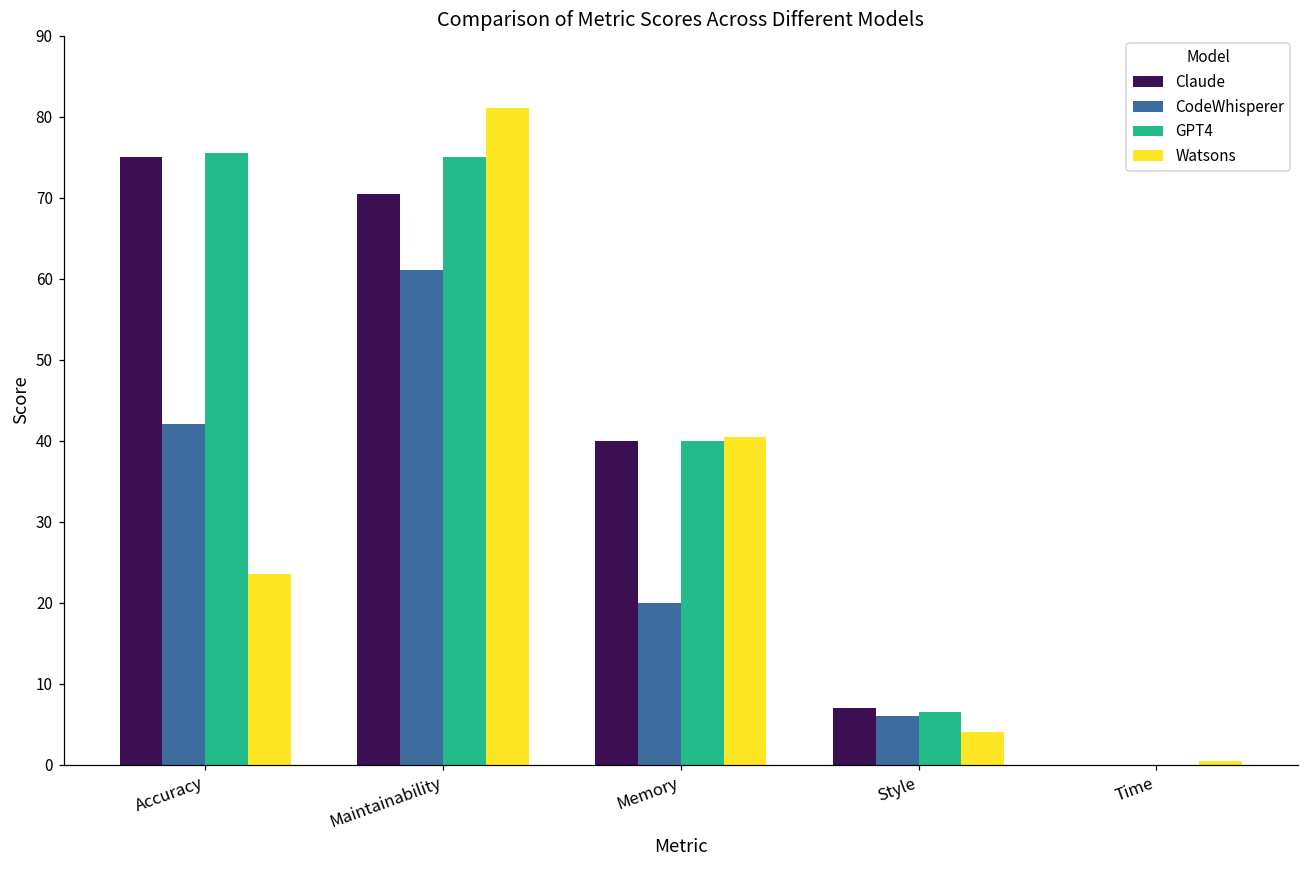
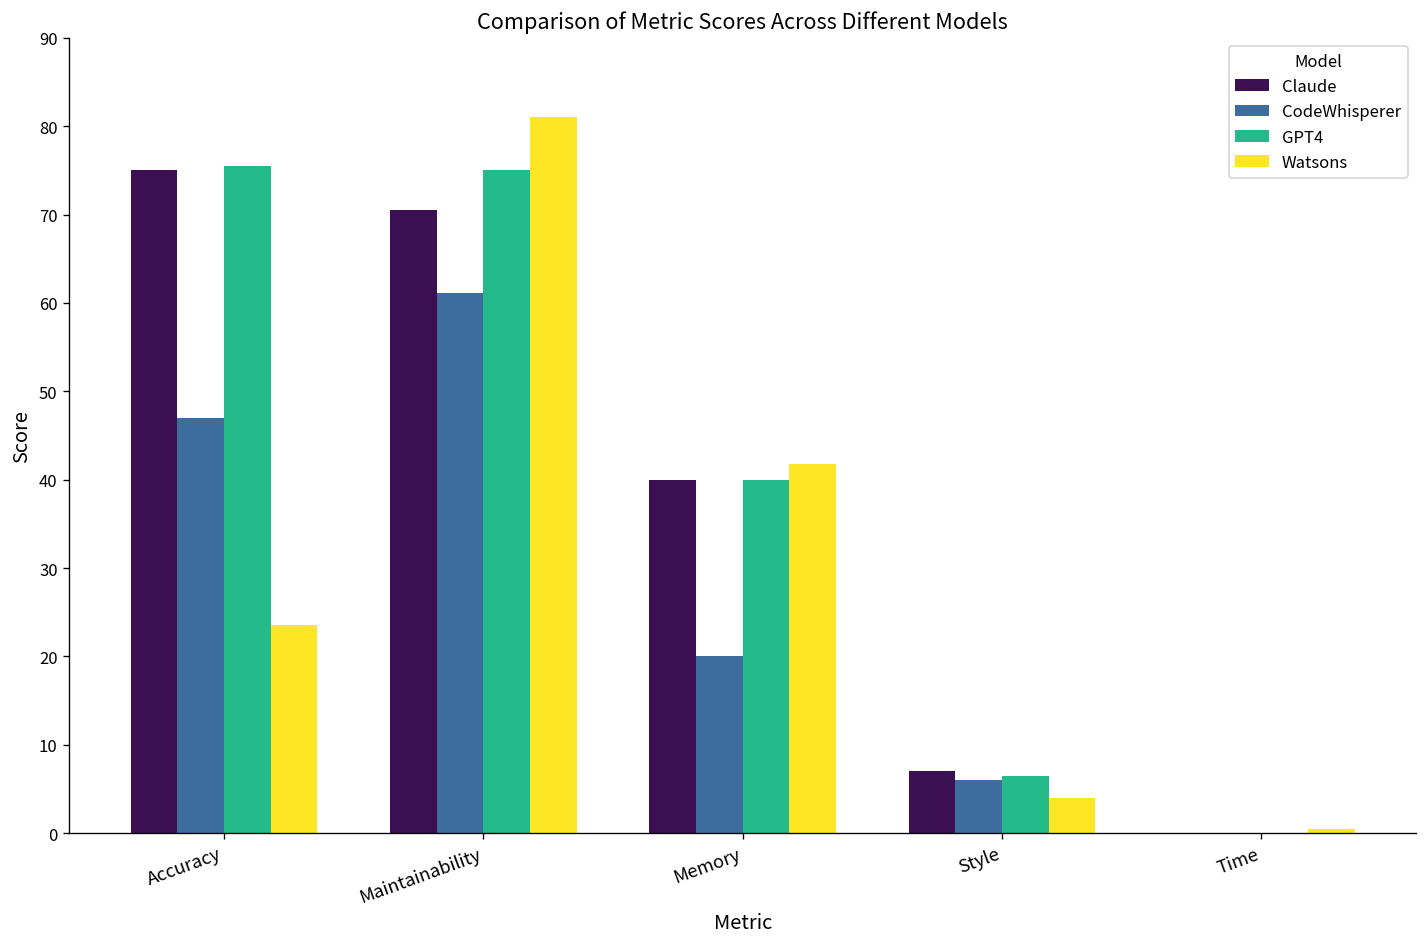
CodeWhisperer, Accuracy: 42 -> 47
Watsons, Memory: 41 -> 42
